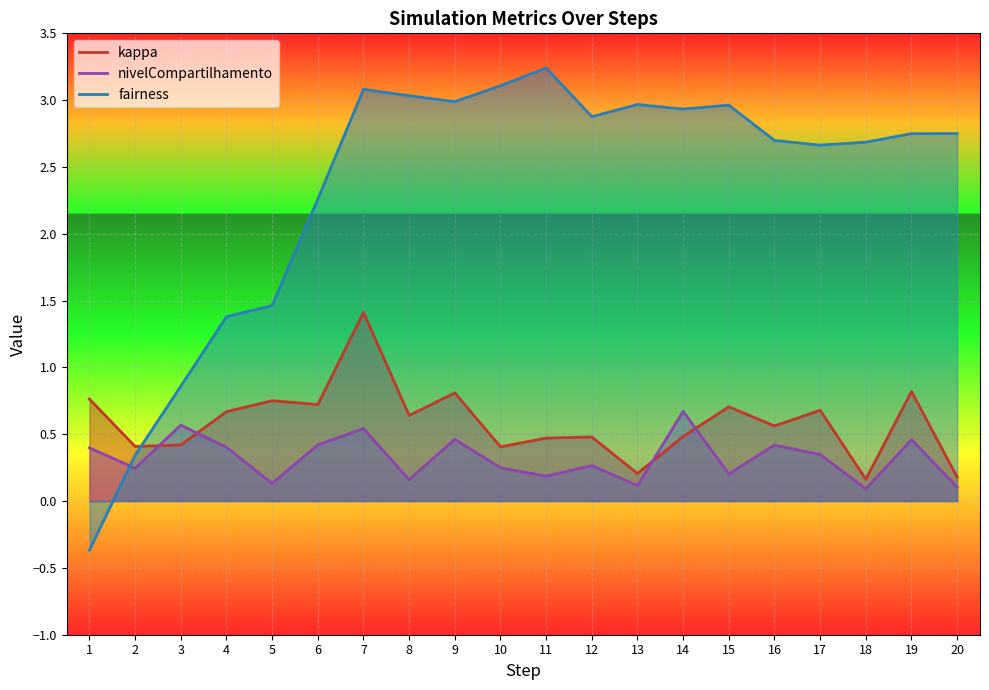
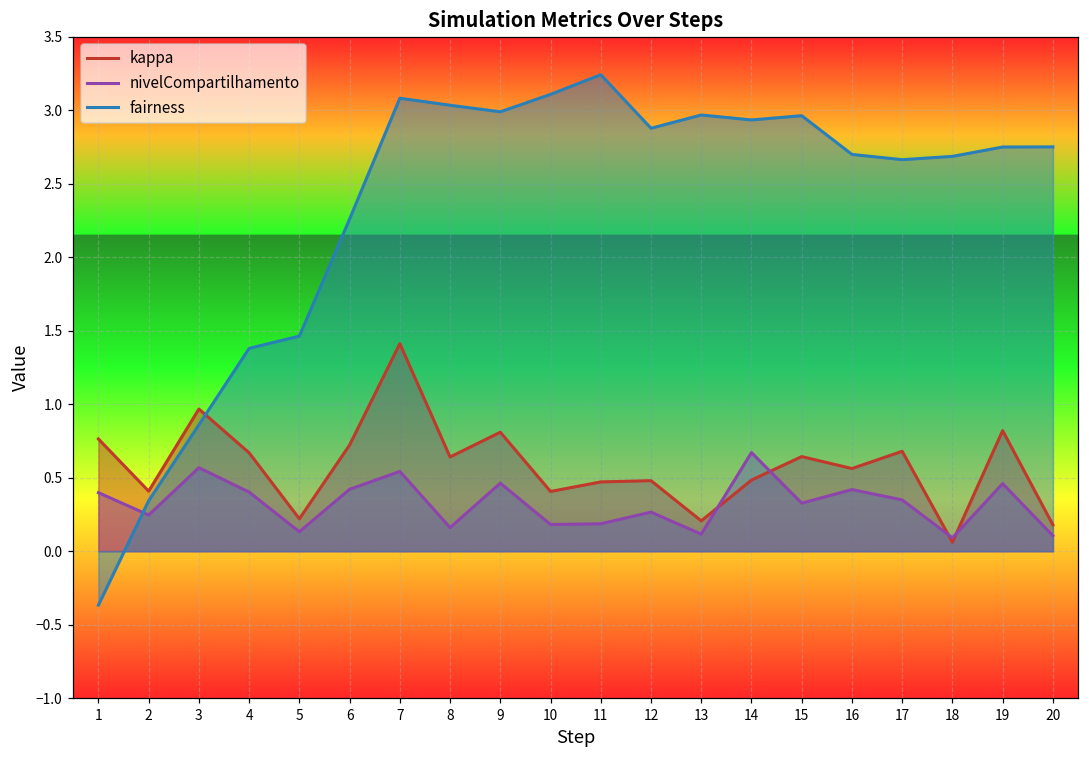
kappa, 3: 0.42 -> 0.97
kappa, 5: 0.75 -> 0.22
nivelCompartilhamento, 10: 0.25 -> 0.18
kappa, 15: 0.71 -> 0.64
nivelCompartilhamento, 15: 0.20 -> 0.33
kappa, 18: 0.16 -> 0.06
